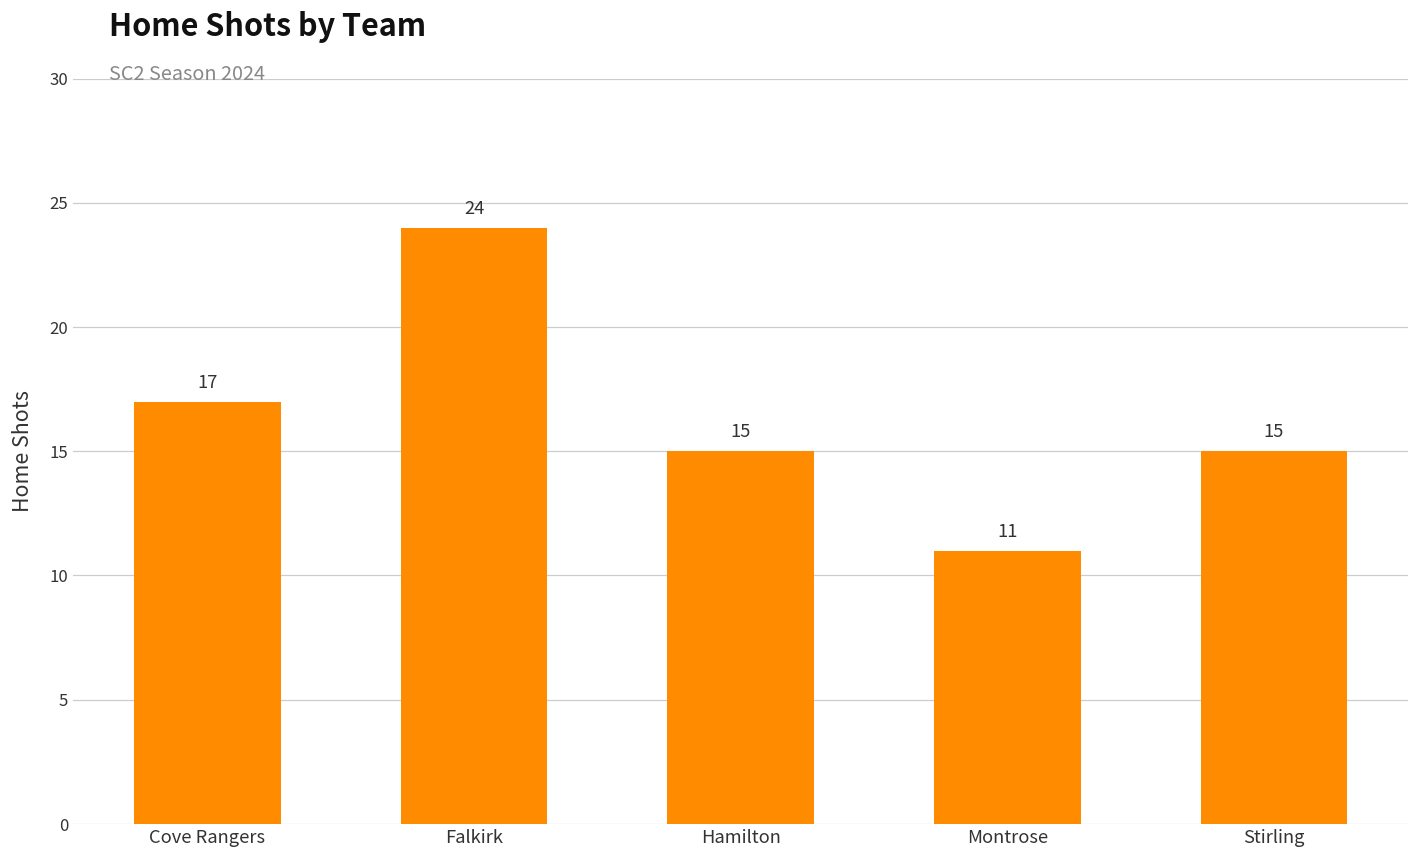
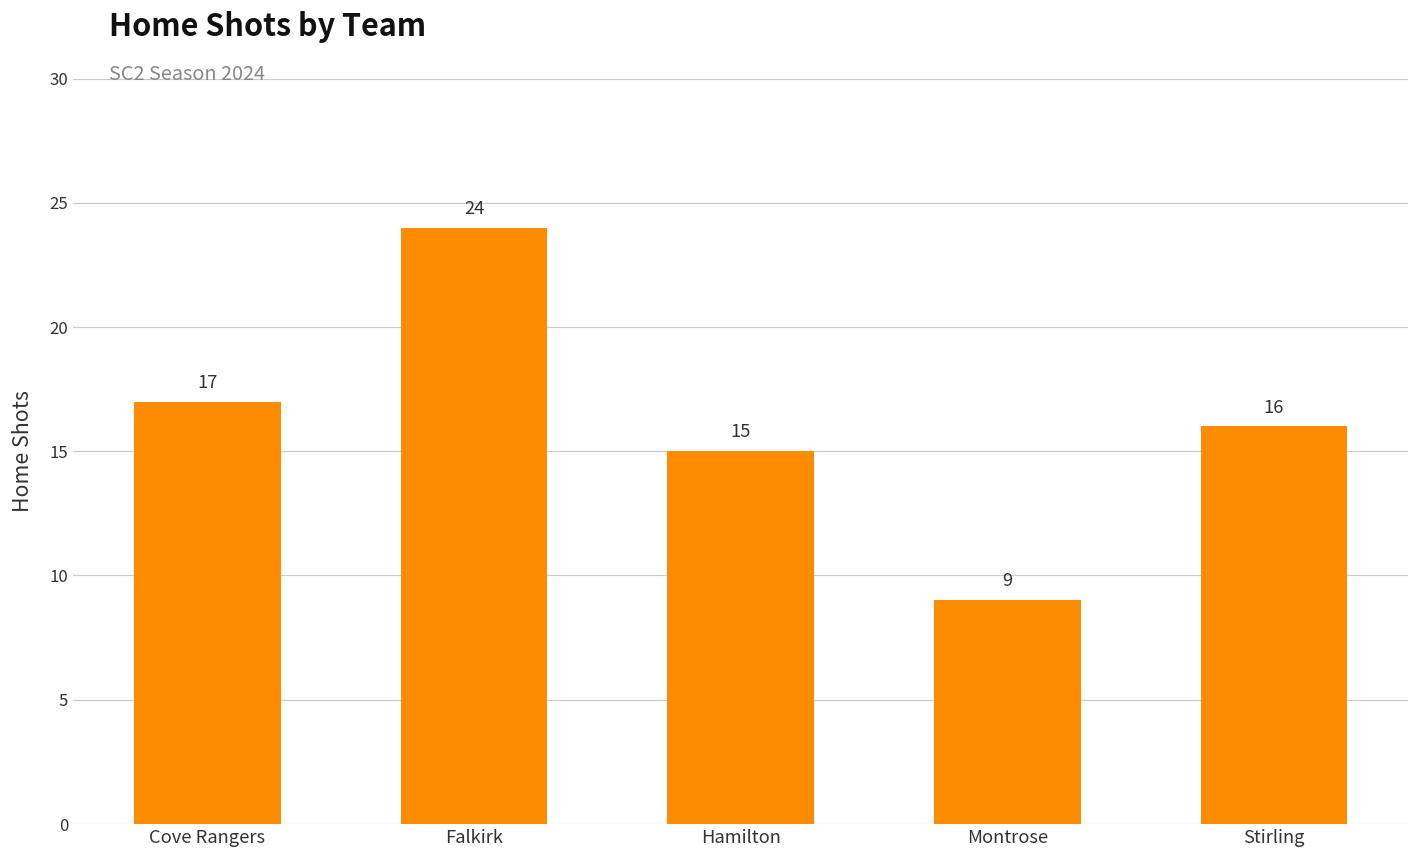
Montrose: 11 -> 9
Stirling: 15 -> 16
